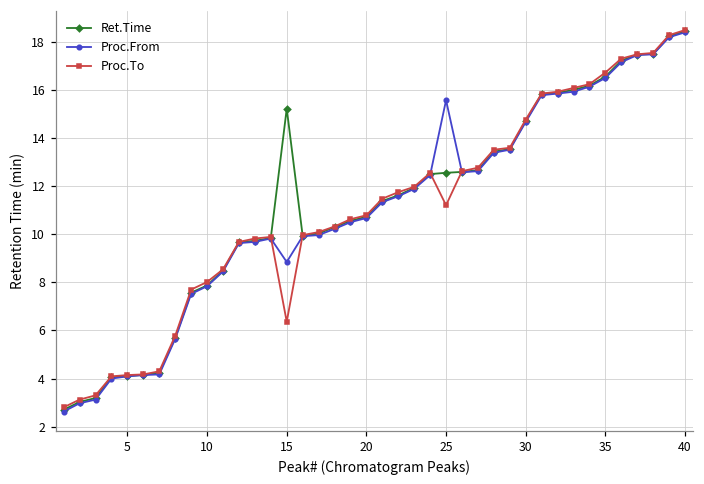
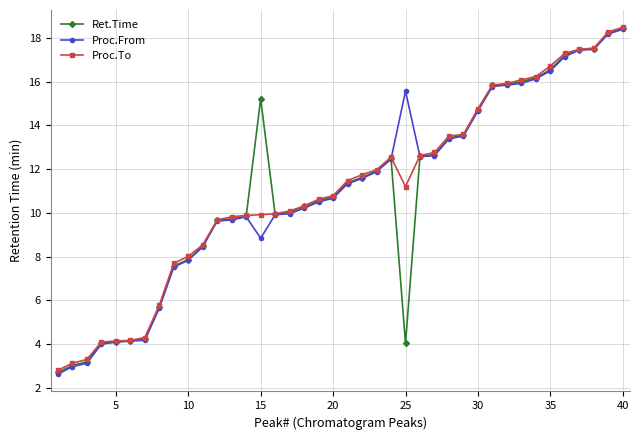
Proc.To, 15: 6.4 -> 9.9
Ret.Time, 25: 12.6 -> 4.0
